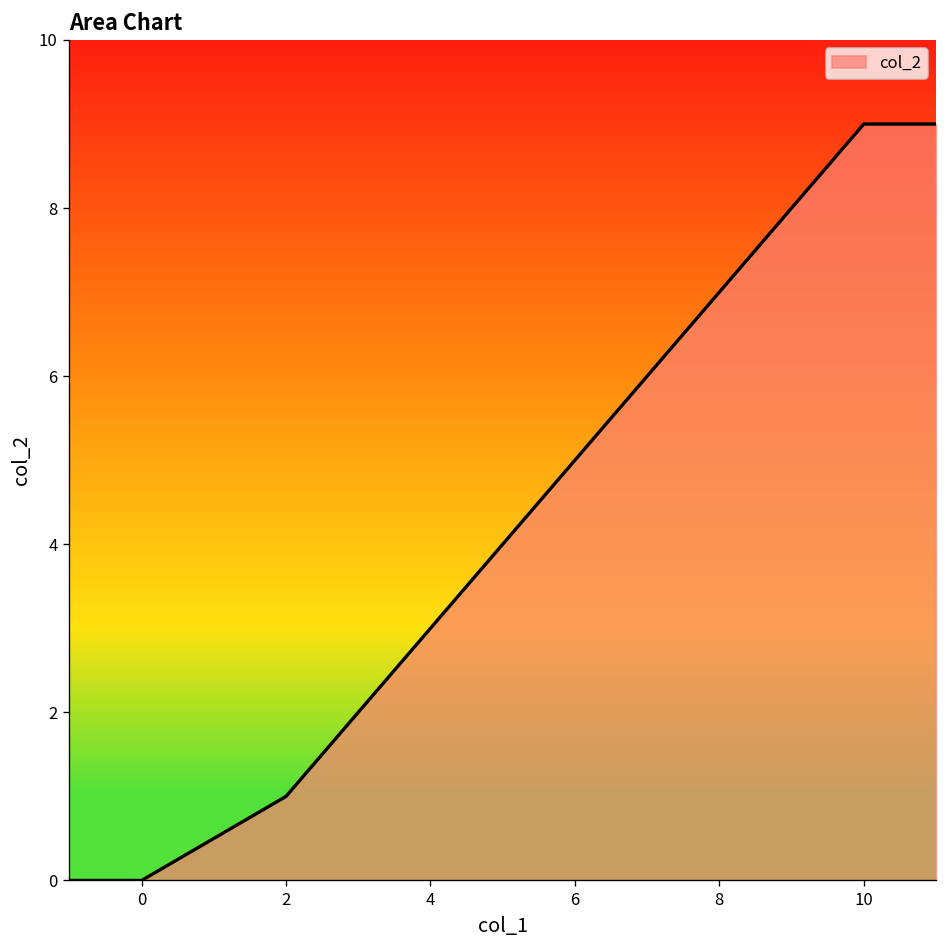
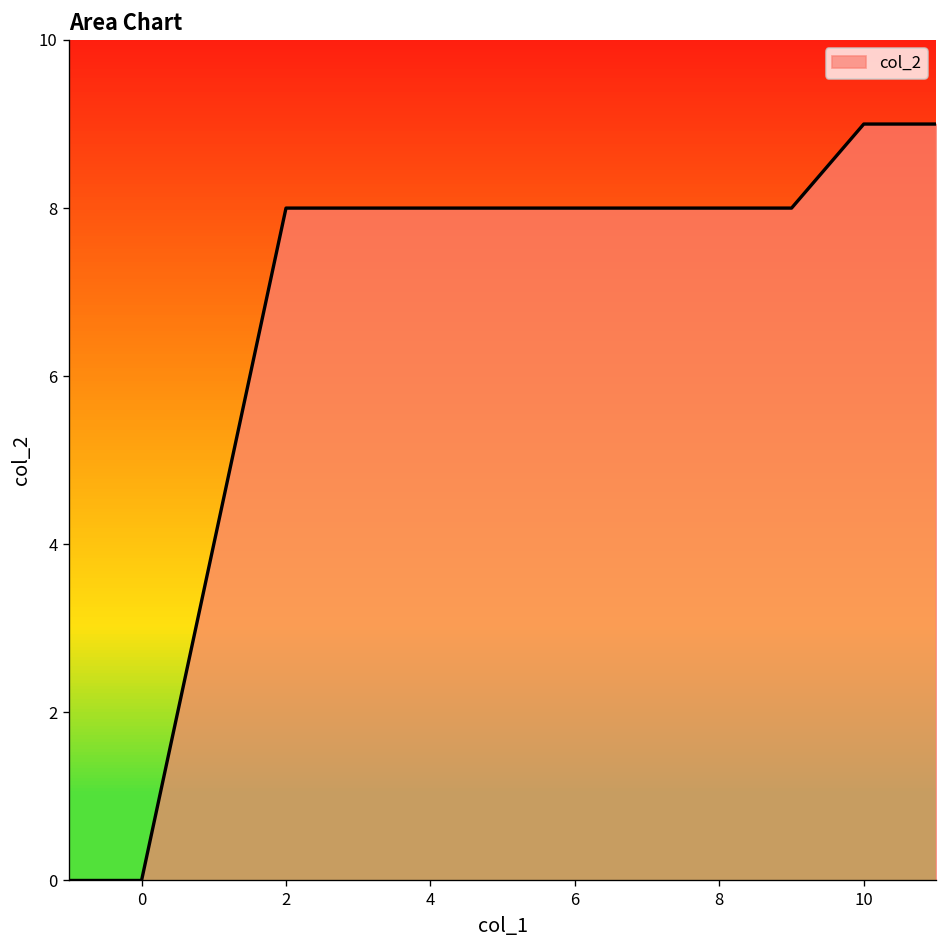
2: 1 -> 8
